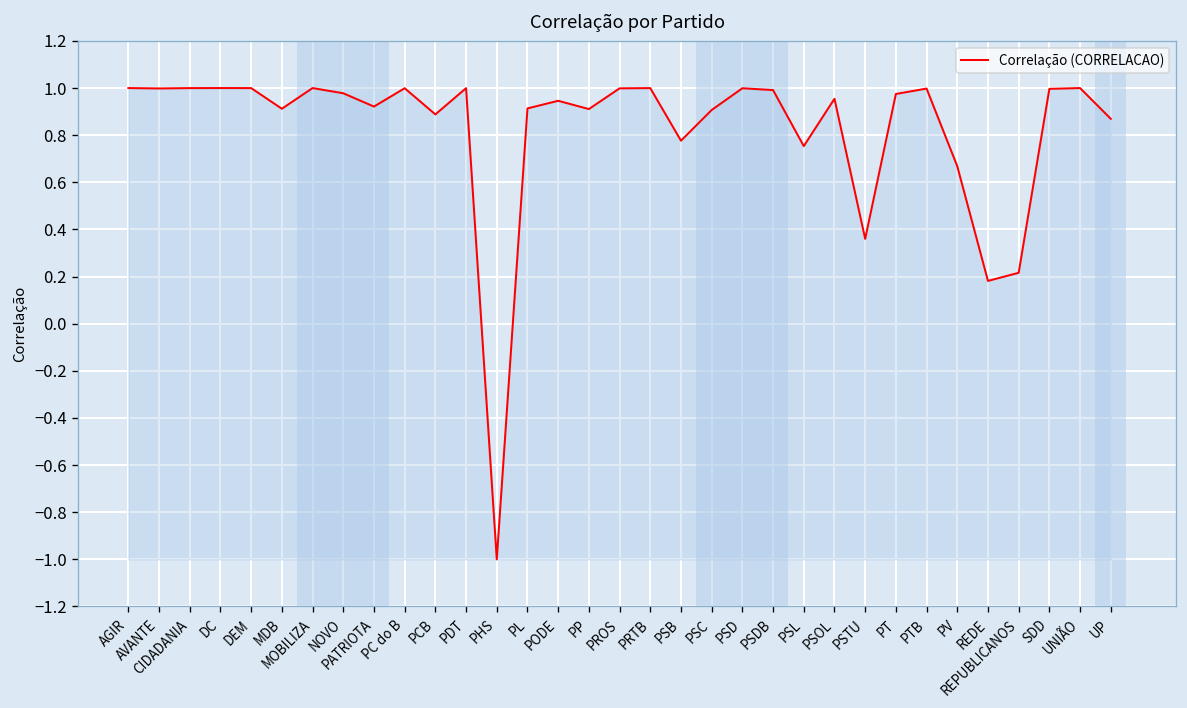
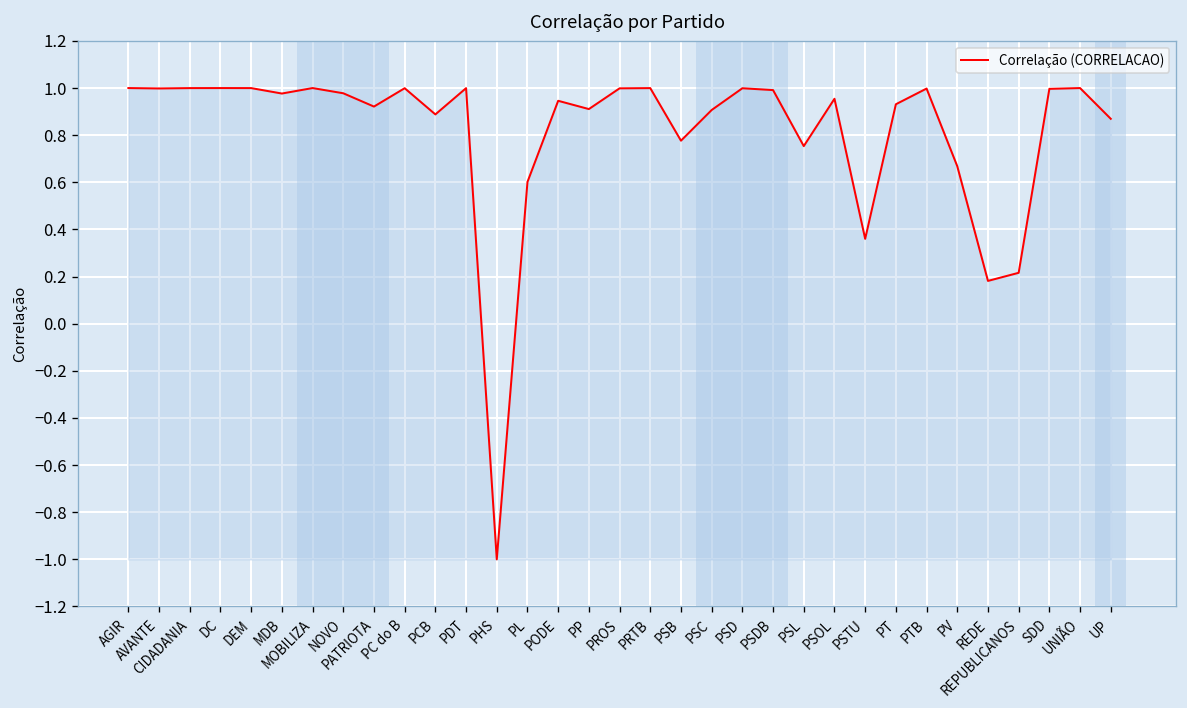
MDB: 0.91 -> 0.98
PL: 0.91 -> 0.60
PT: 0.97 -> 0.93
